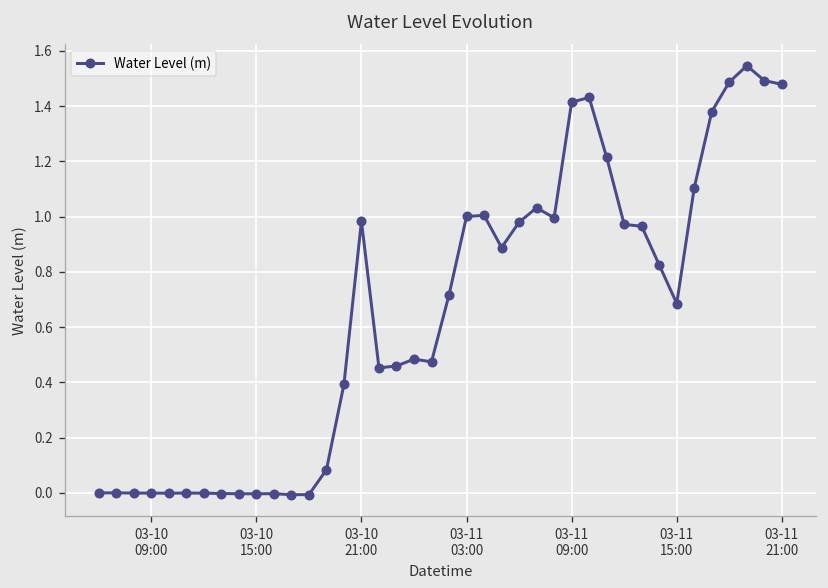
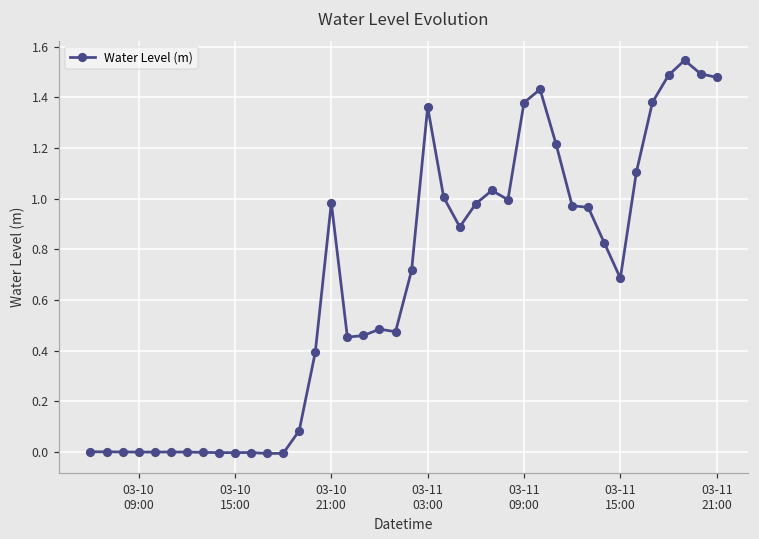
03-11 03:00: 1.00 -> 1.36
03-11 09:00: 1.41 -> 1.38
